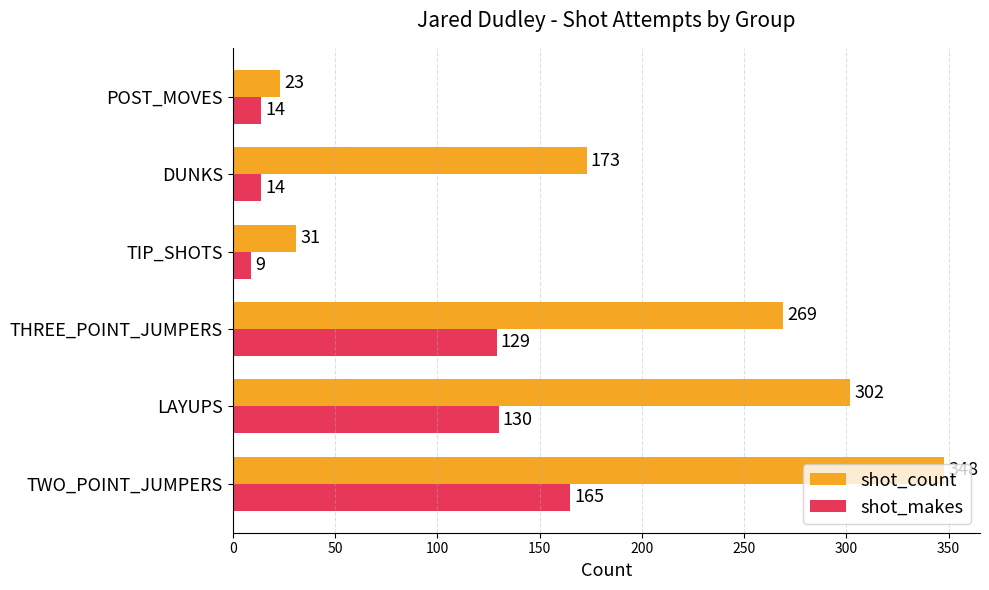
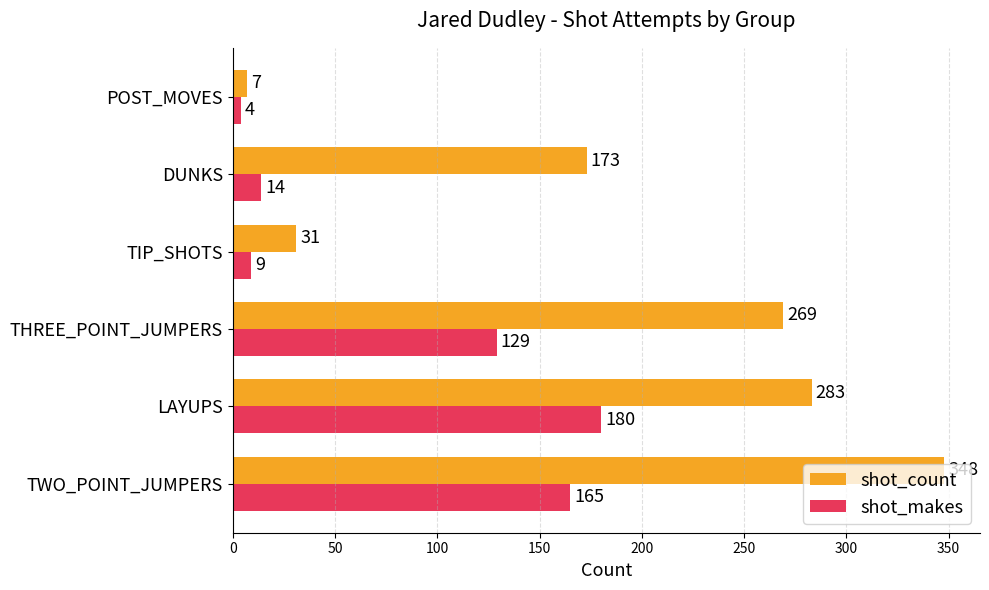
shot_count, POST_MOVES: 23 -> 7
shot_makes, POST_MOVES: 14 -> 4
shot_count, LAYUPS: 302 -> 283
shot_makes, LAYUPS: 130 -> 180
